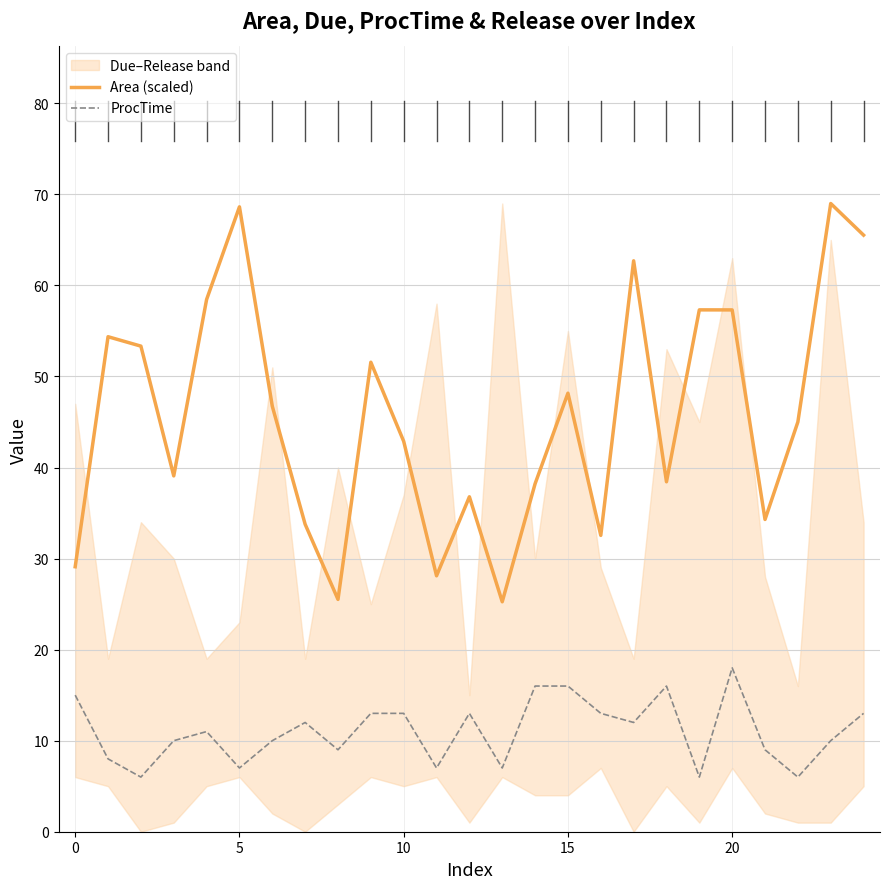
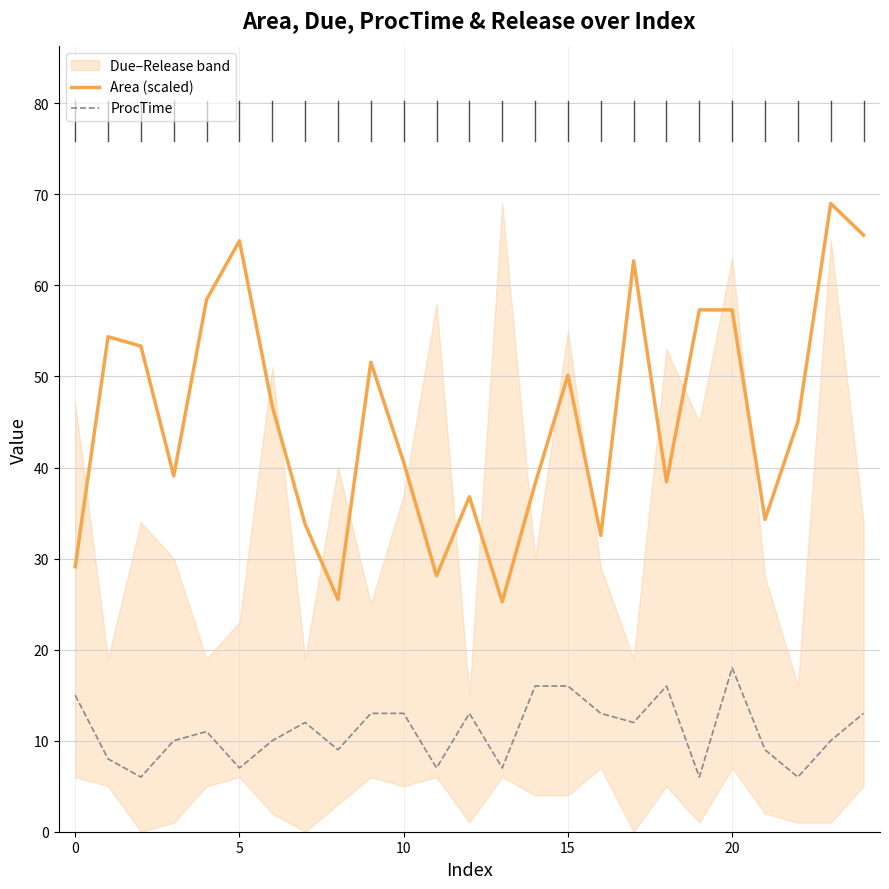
Area (scaled), 5: 69 -> 65
Area (scaled), 10: 43 -> 41
Area (scaled), 15: 48 -> 50
